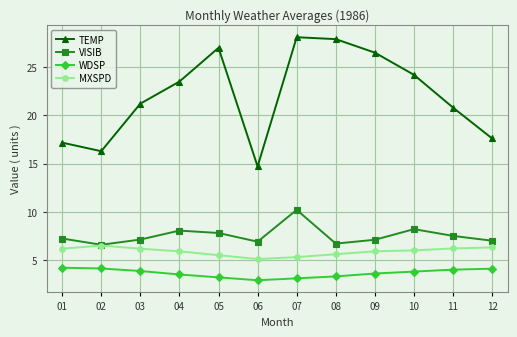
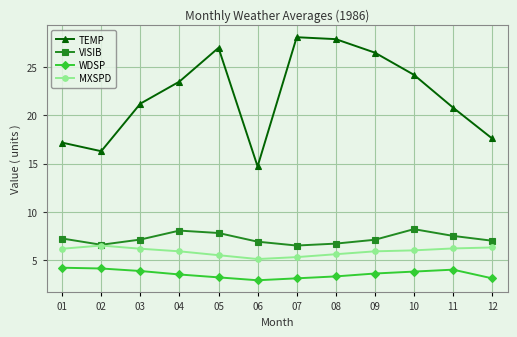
VISIB, 07: 10 -> 7
WDSP, 12: 4 -> 3
